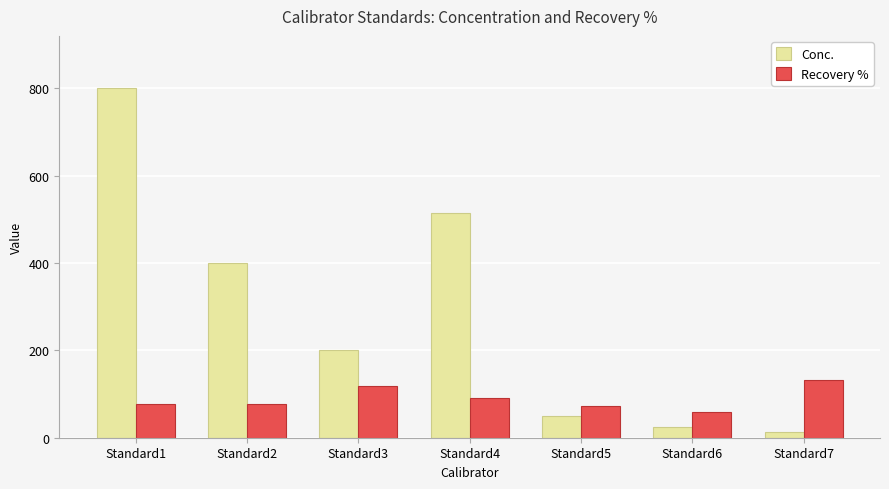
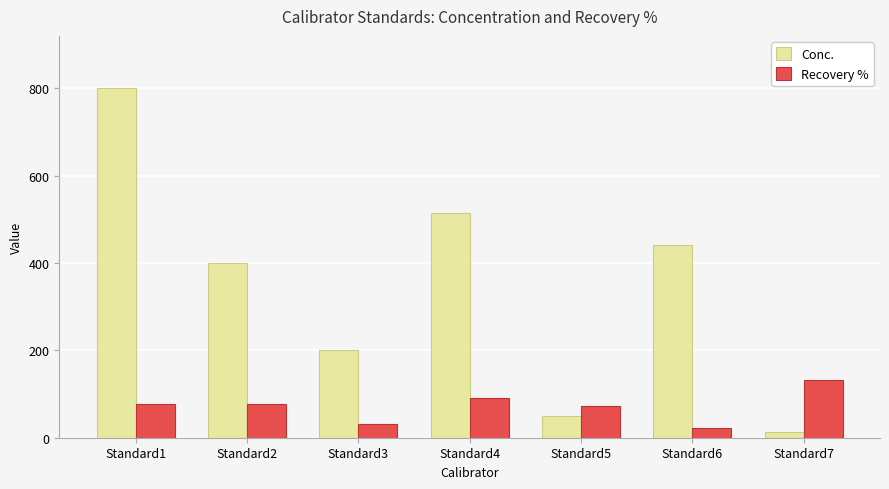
Recovery %, Standard3: 120 -> 30
Conc., Standard6: 30 -> 440
Recovery %, Standard6: 60 -> 20
